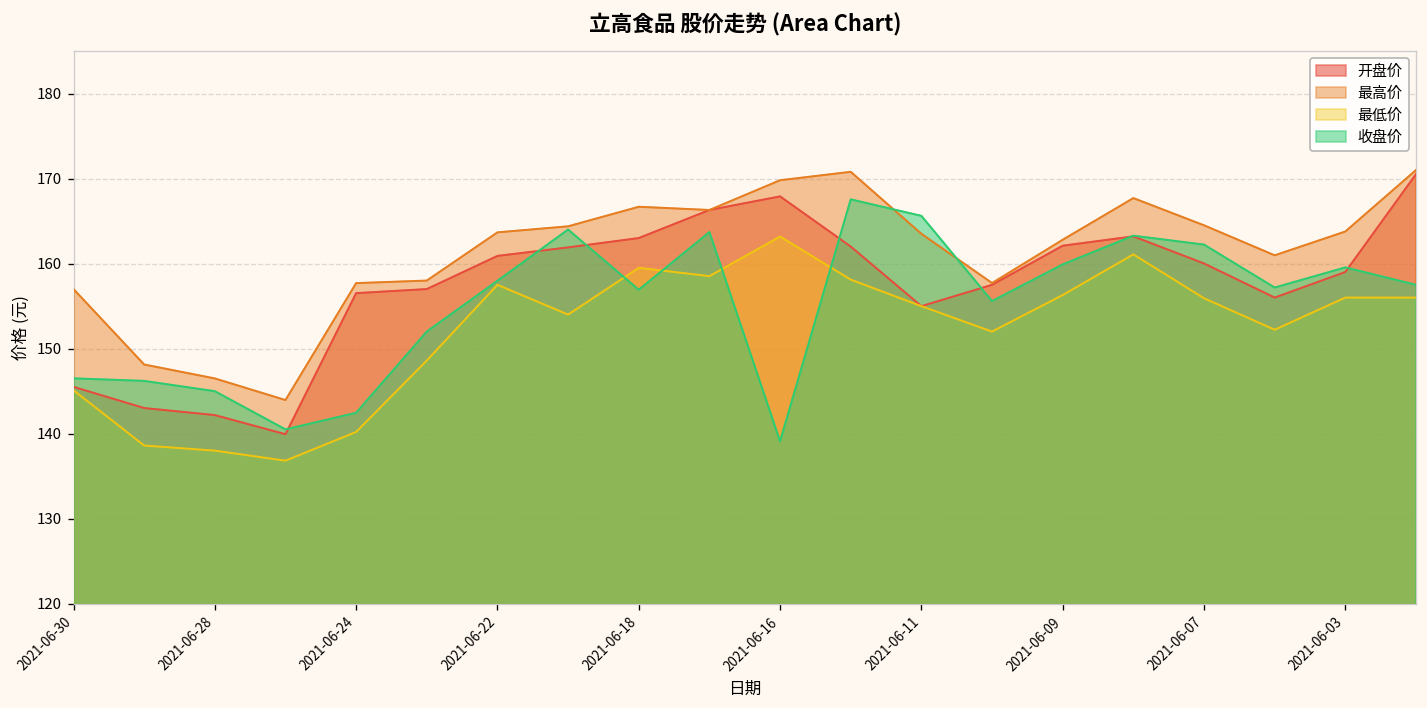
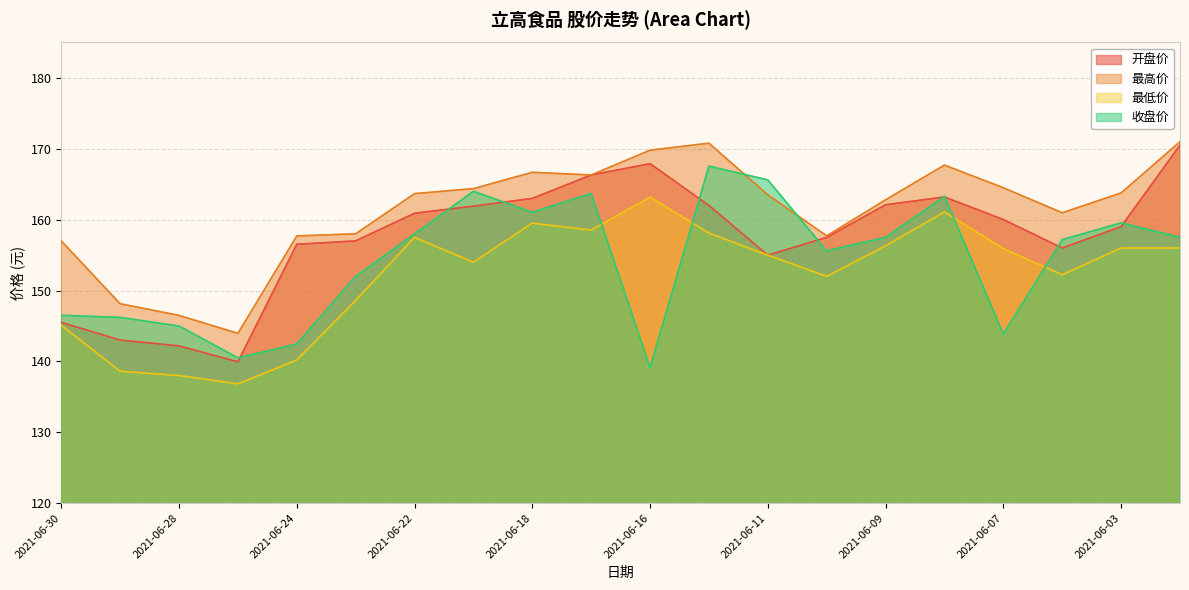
收盘价, 2021-06-18: 157 -> 161
收盘价, 2021-06-09: 160 -> 158
收盘价, 2021-06-07: 162 -> 144
